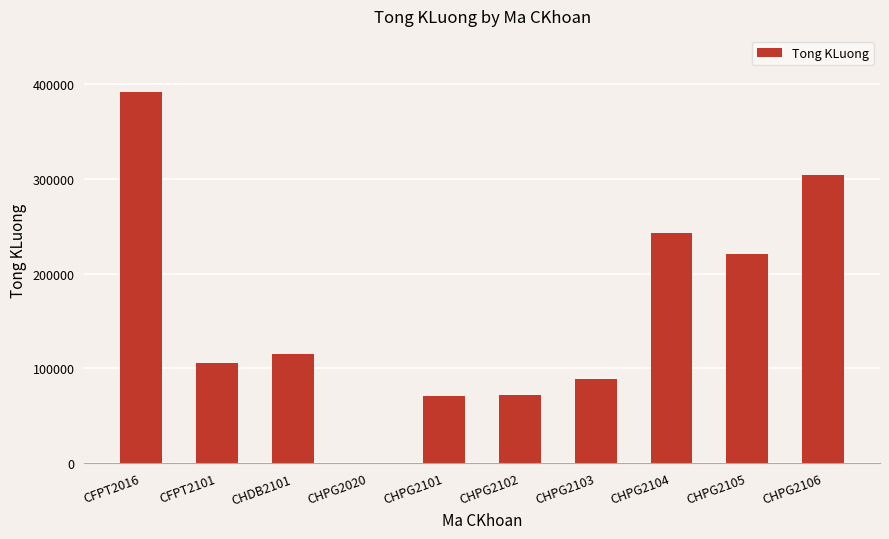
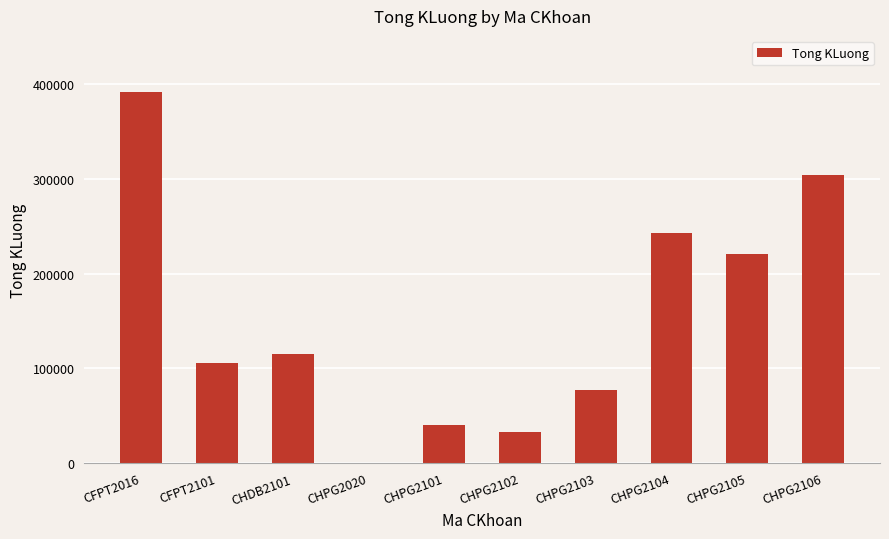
CHPG2101: 70000 -> 40000
CHPG2102: 70000 -> 30000
CHPG2103: 90000 -> 80000
